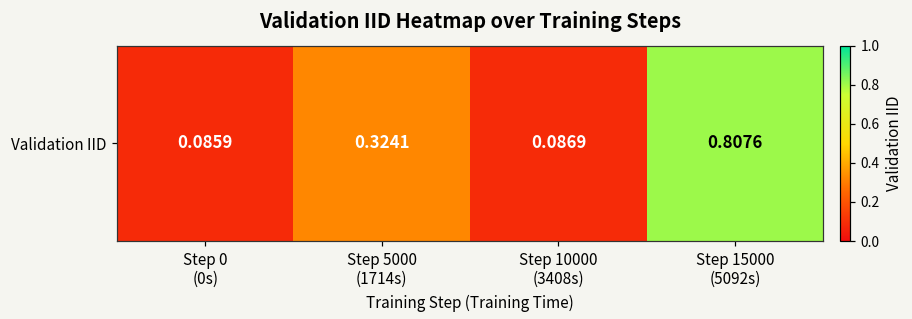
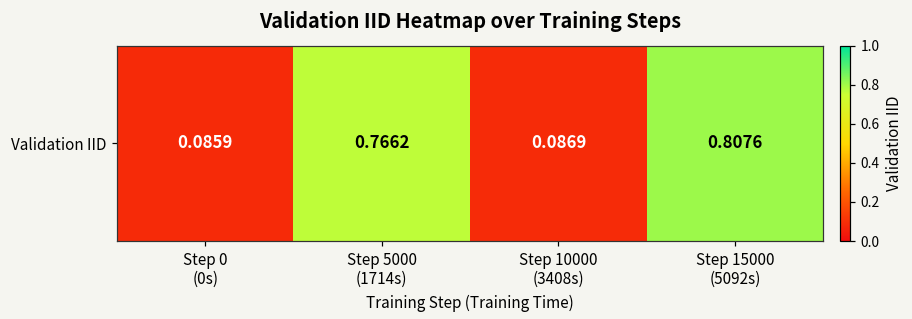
Validation IID, Step 5000 (1714s): 0.3241 -> 0.7662
